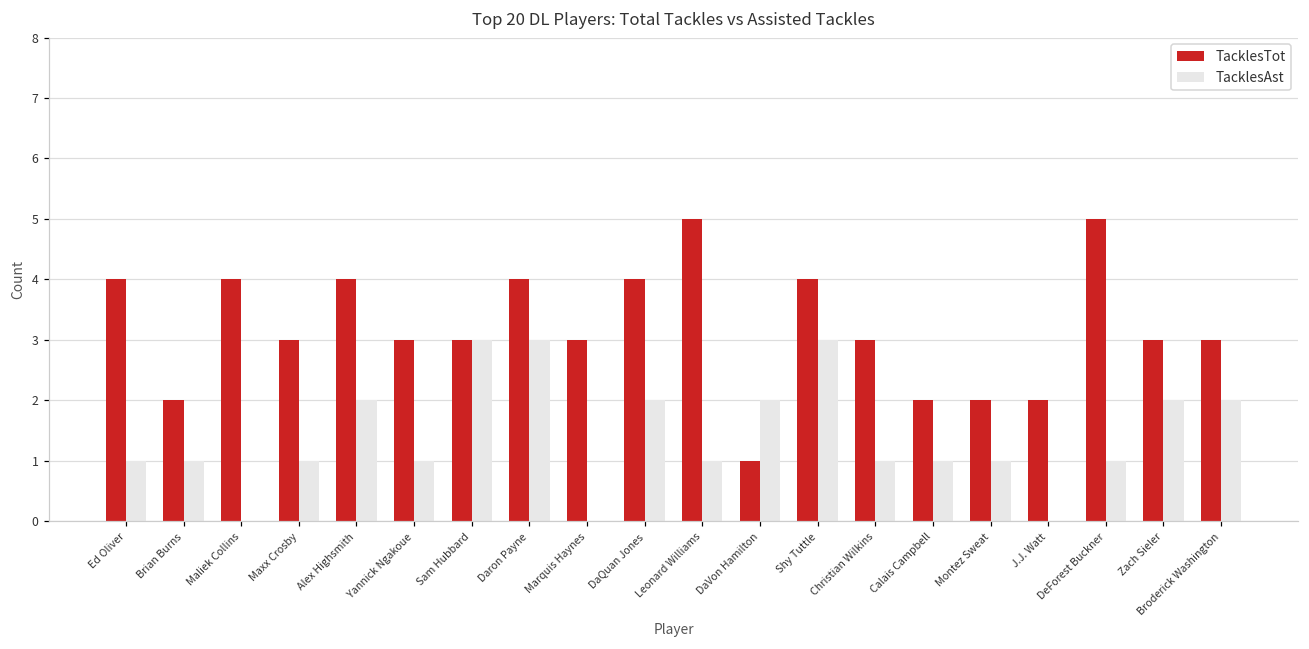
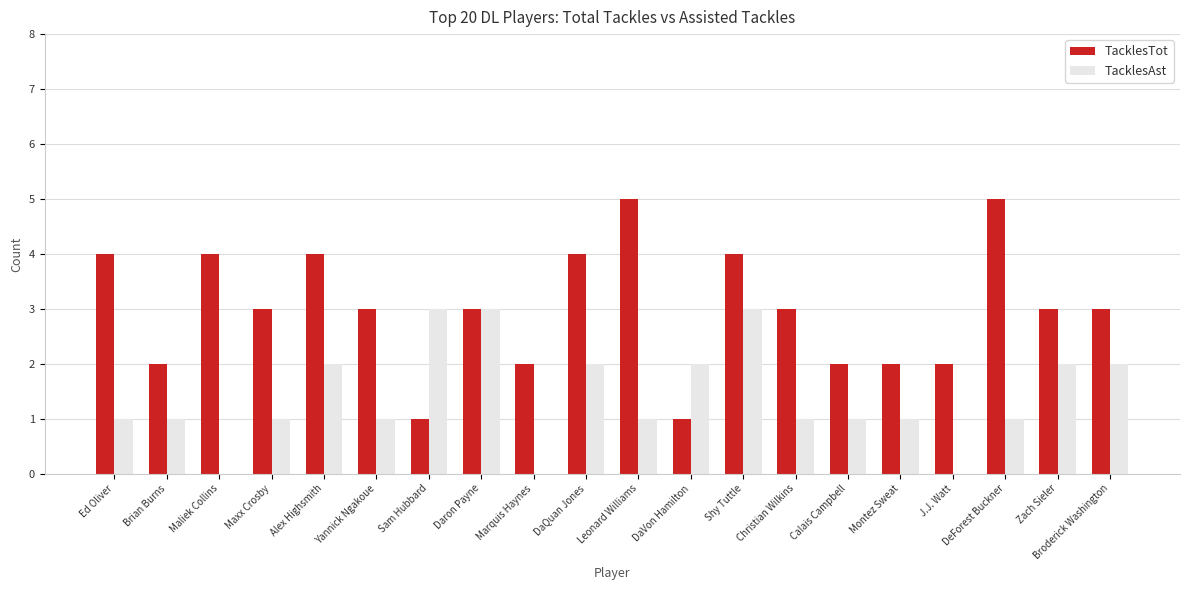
TacklesTot, Sam Hubbard: 3 -> 1
TacklesTot, Daron Payne: 4 -> 3
TacklesTot, Marquis Haynes: 3 -> 2
